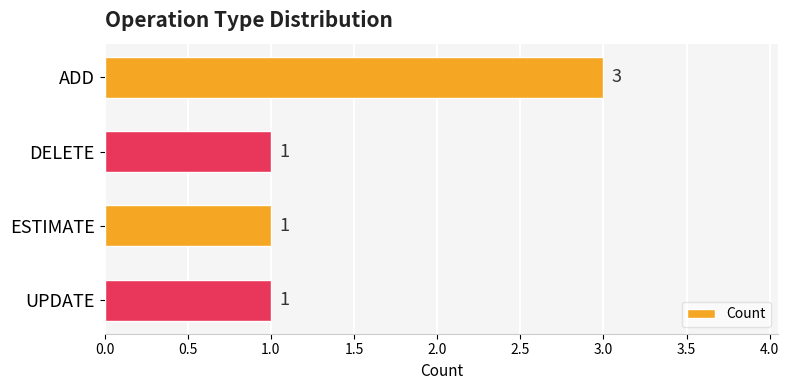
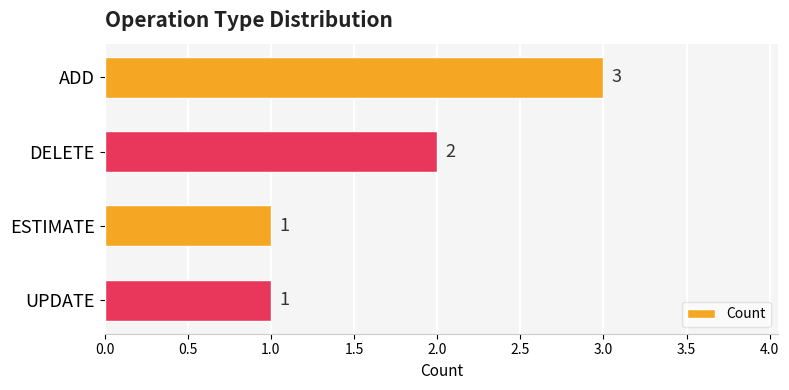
DELETE: 1 -> 2
